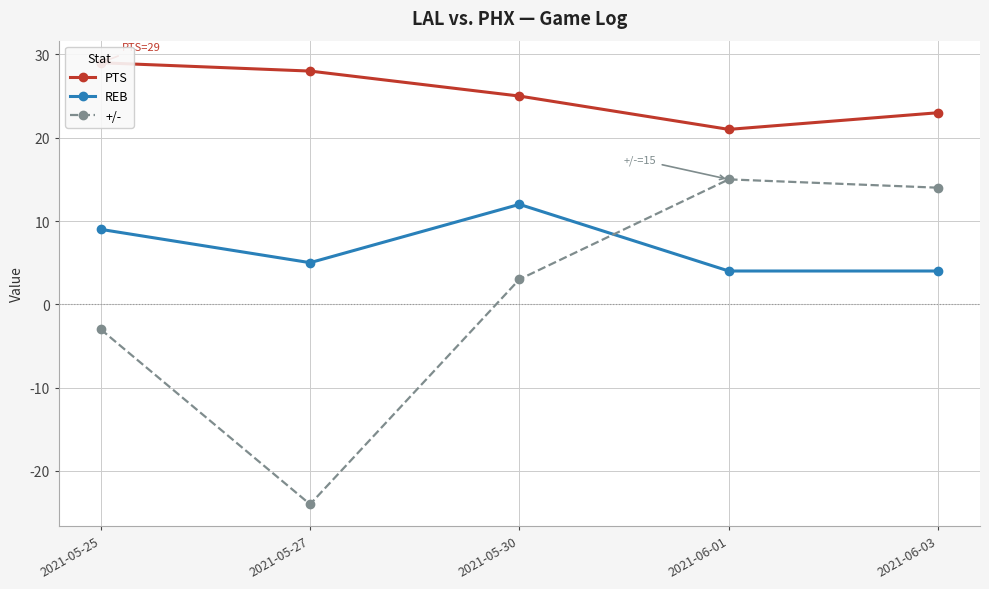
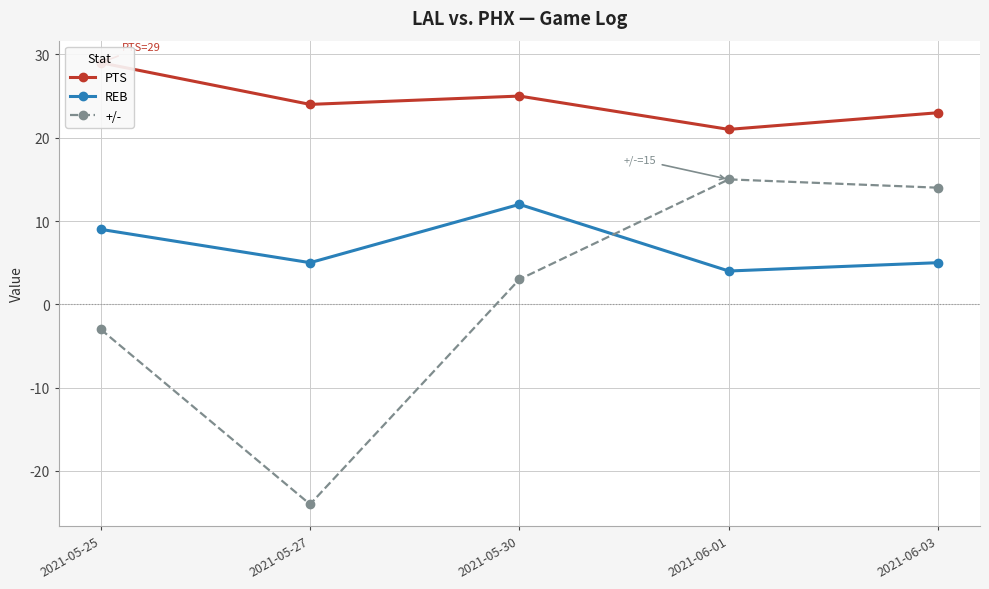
PTS, 2021-05-27: 28 -> 24
REB, 2021-06-03: 4 -> 5
